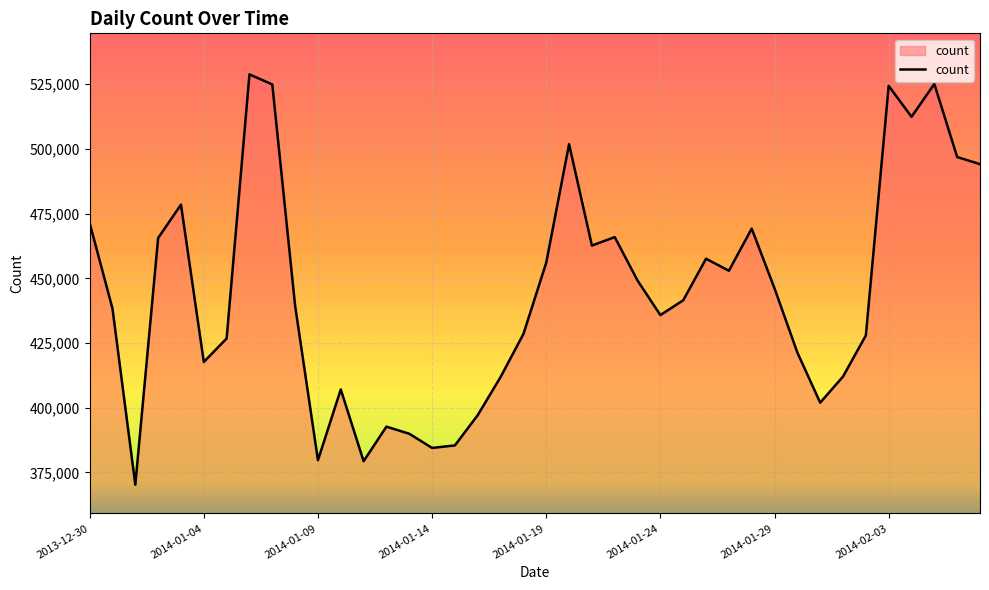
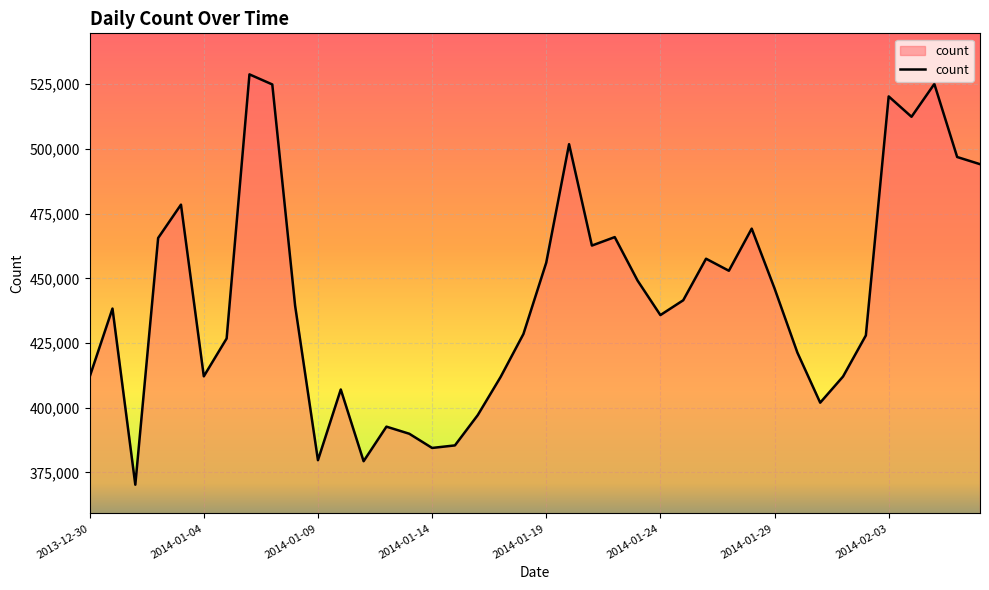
2013-12-30: 471,000 -> 412,000
2014-01-04: 418,000 -> 412,000
2014-02-03: 524,000 -> 520,000
